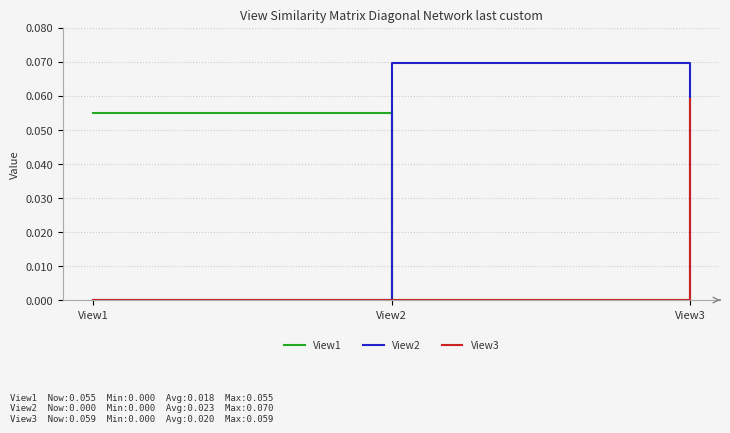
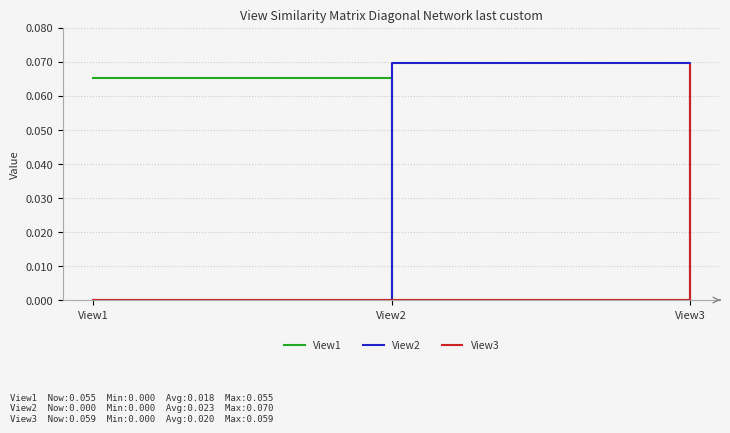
View1, View1: 0.055 -> 0.065
View3, View3: 0.059 -> 0.069
